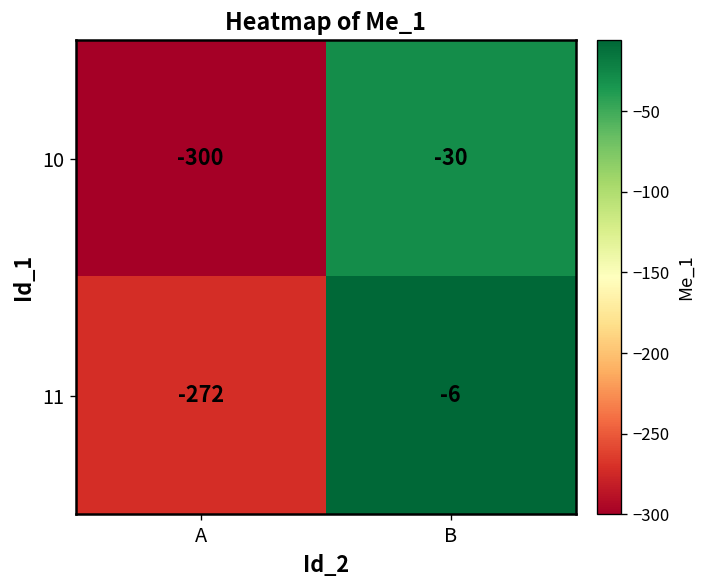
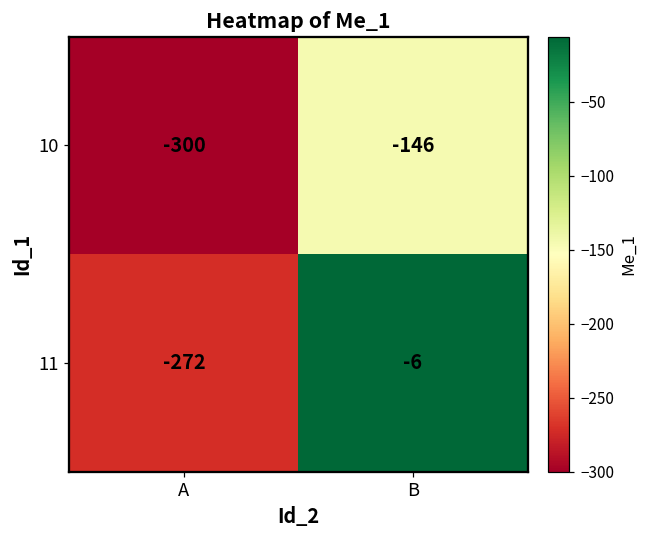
10, B: -30 -> -146
